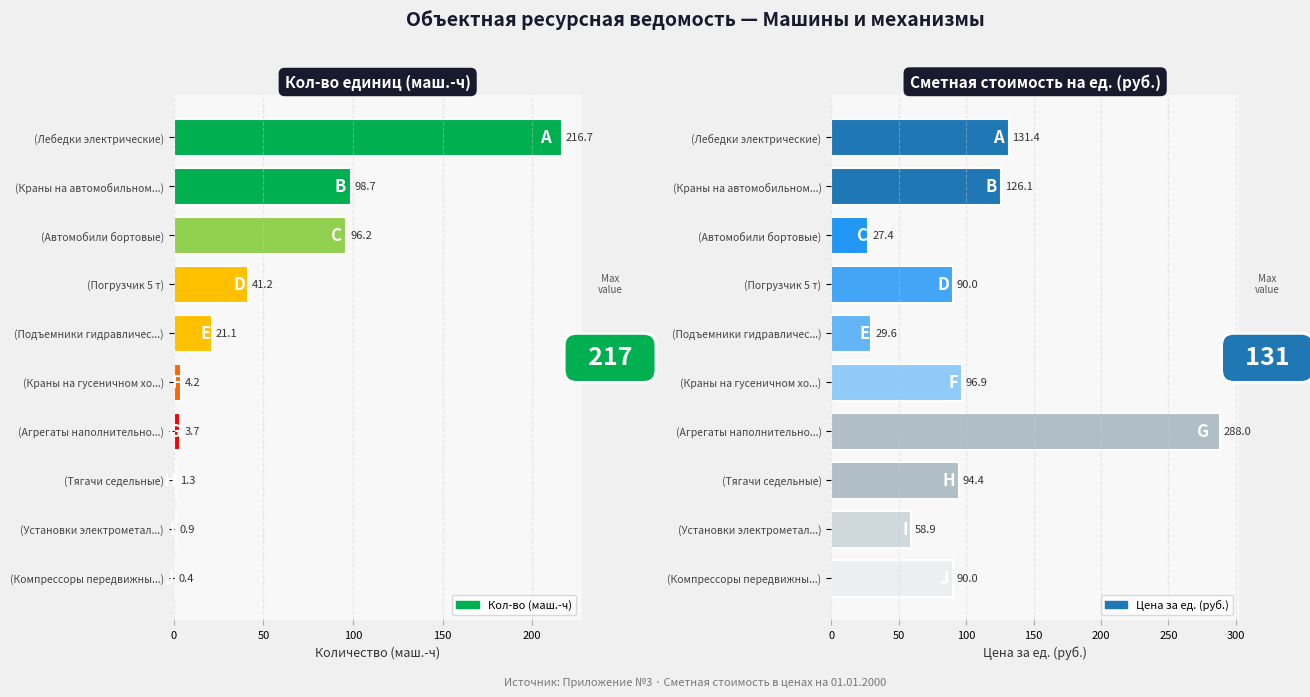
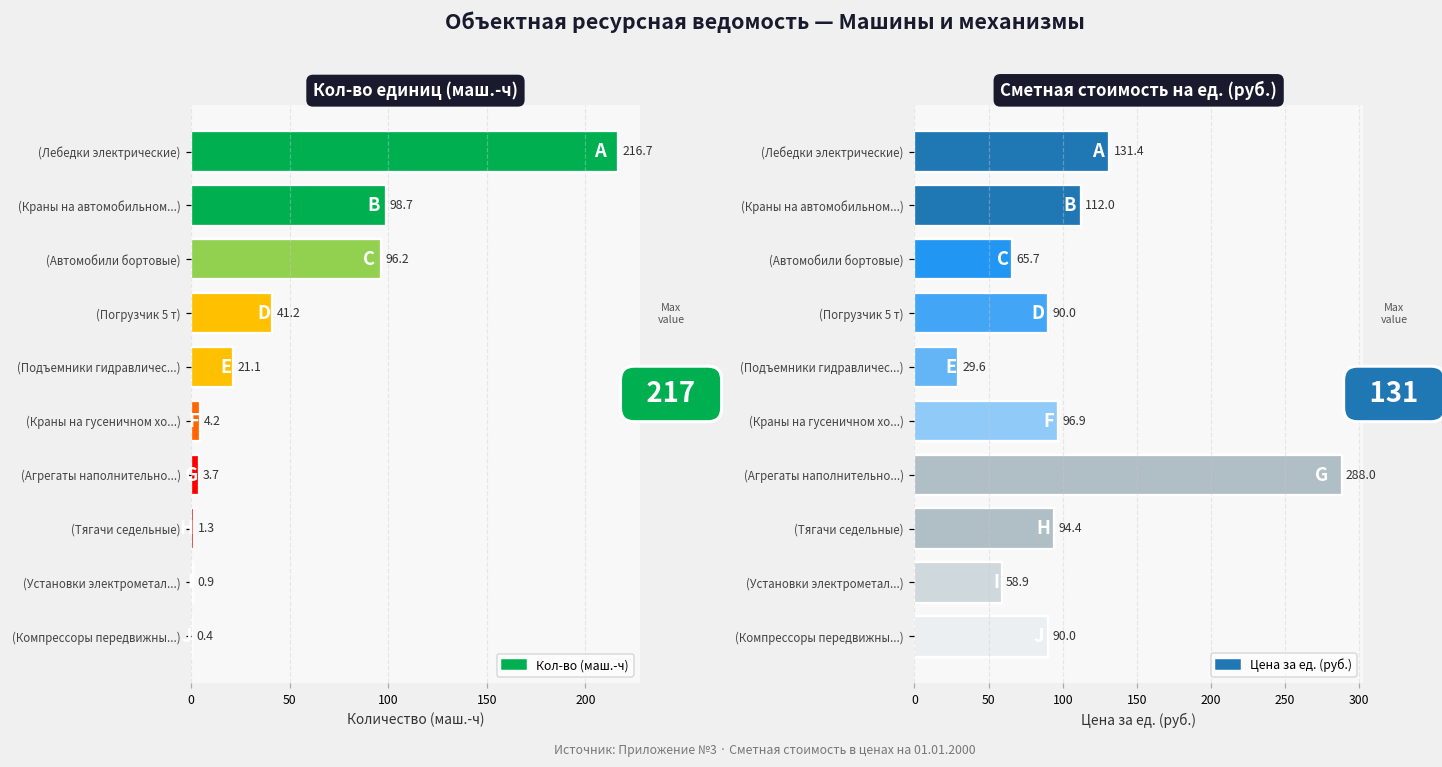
Сметная стоимость на ед. (руб.), (Краны на автомобильном...): 126.1 -> 112.0
Сметная стоимость на ед. (руб.), (Автомобили бортовые): 27.4 -> 65.7
